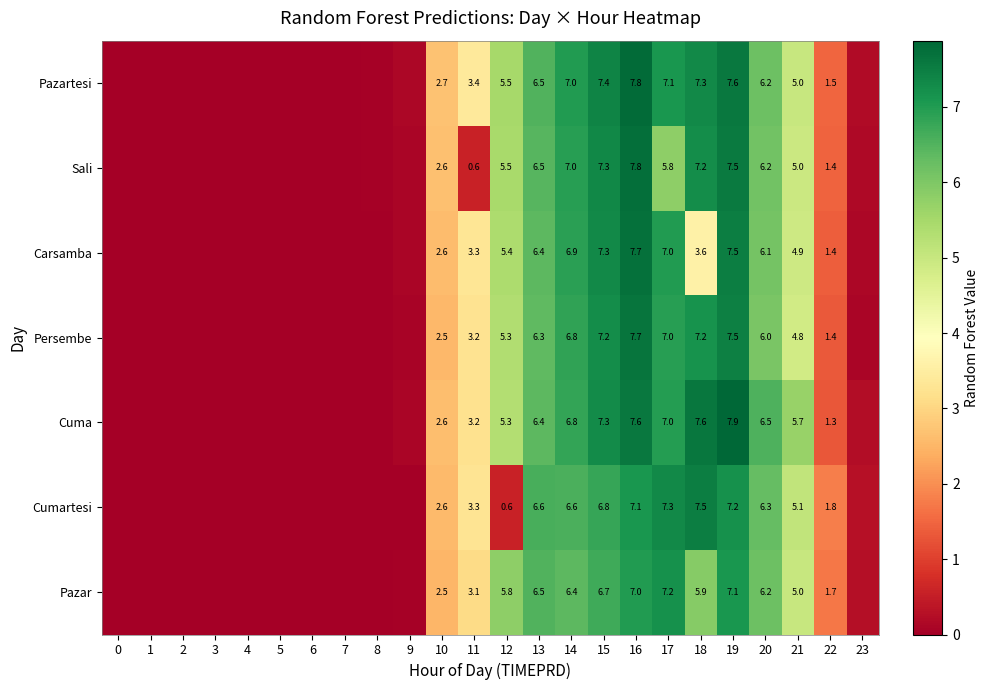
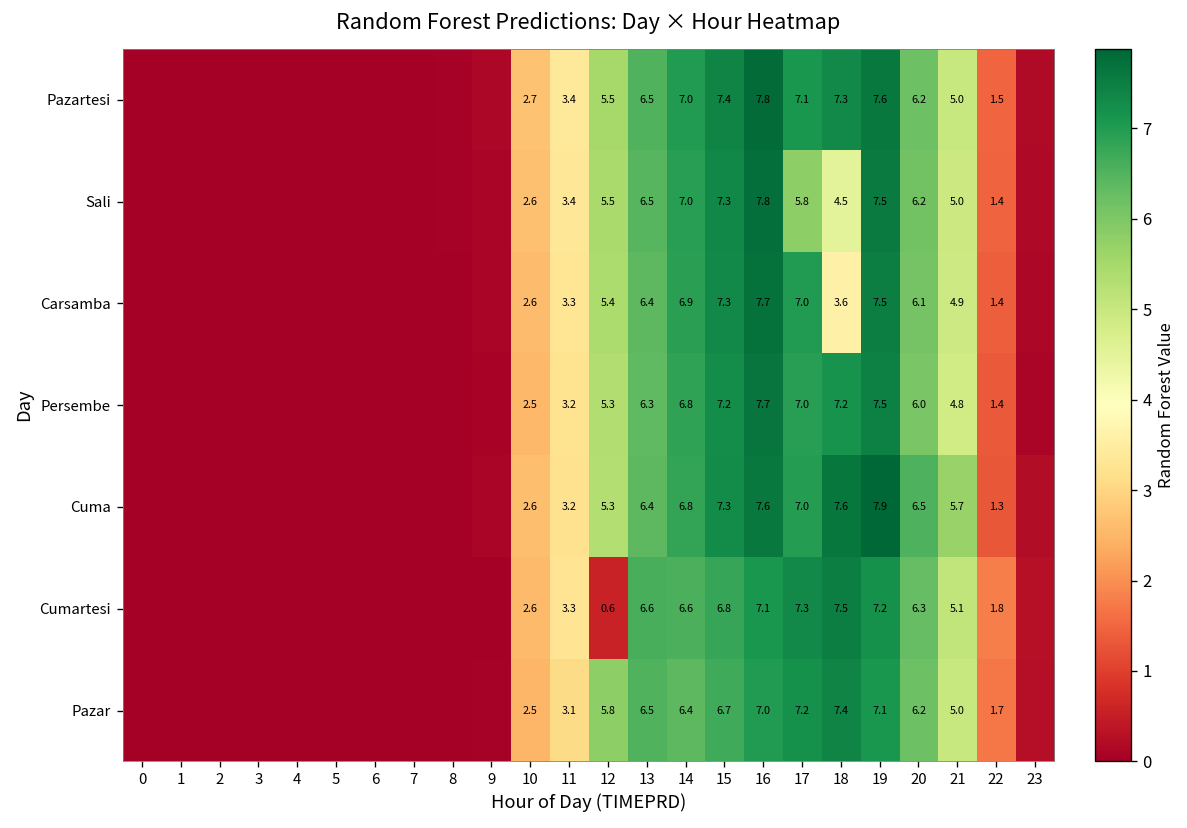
Sali, 11: 0.6 -> 3.4
Sali, 18: 7.2 -> 4.5
Pazar, 18: 5.9 -> 7.4
